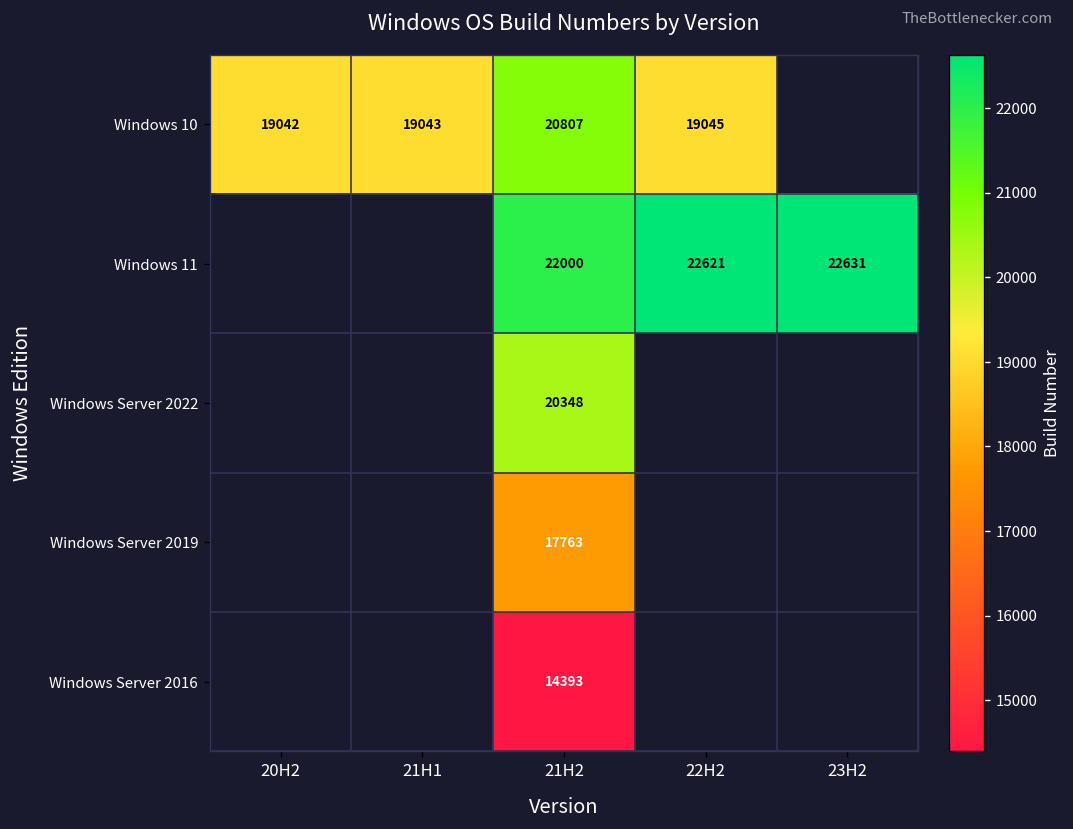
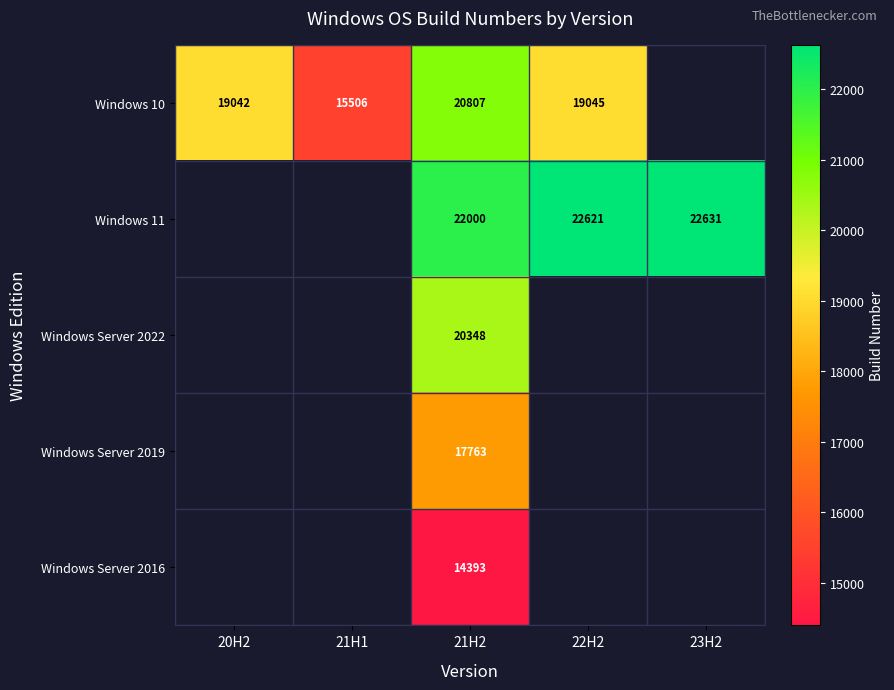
Windows 10, 21H1: 19043 -> 15506
